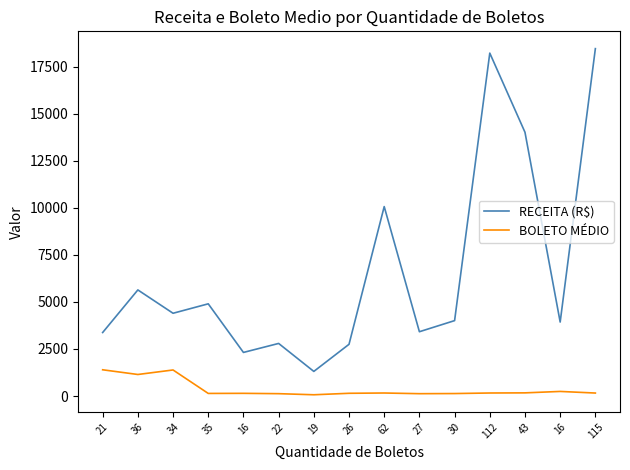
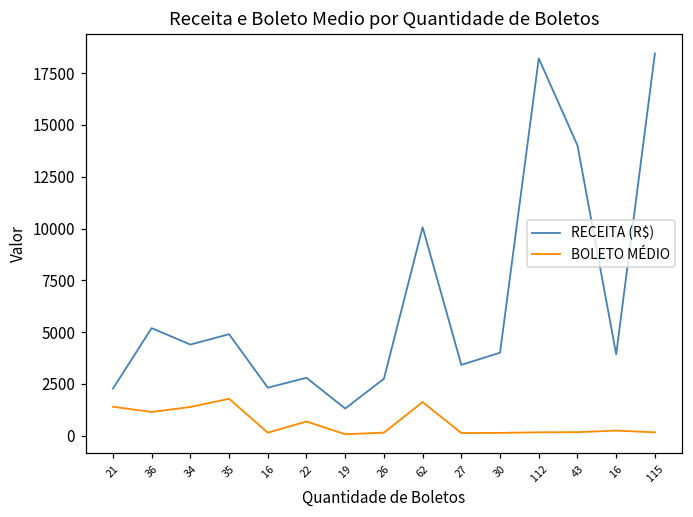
RECEITA (R$), 21: 3400 -> 2300
RECEITA (R$), 36: 5600 -> 5200
BOLETO MÉDIO, 35: 100 -> 1800
BOLETO MÉDIO, 22: 100 -> 700
BOLETO MÉDIO, 62: 200 -> 1600
